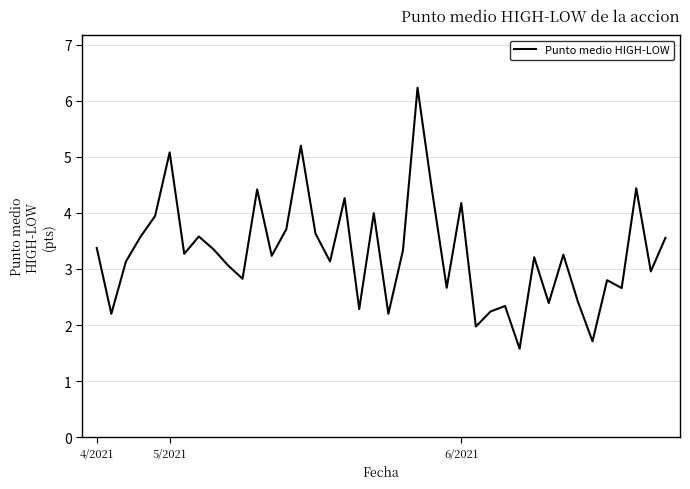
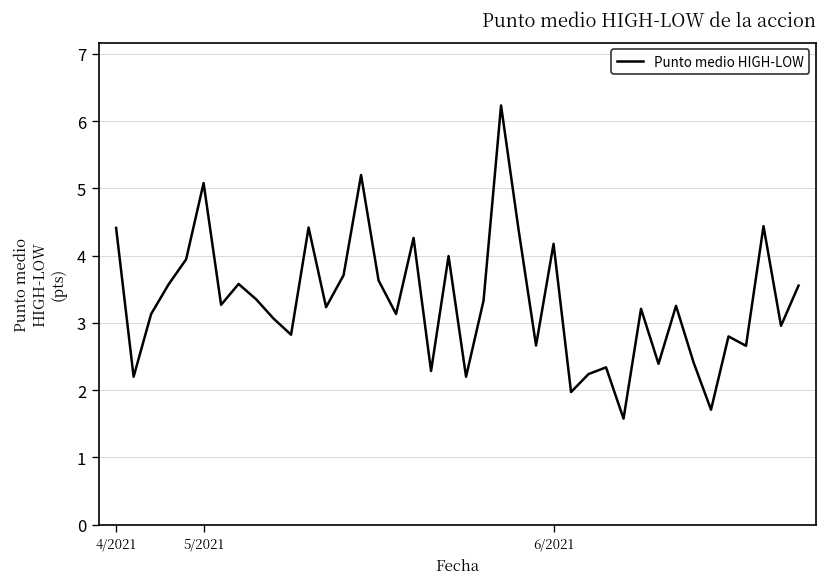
4/2021: 3.4 -> 4.4
